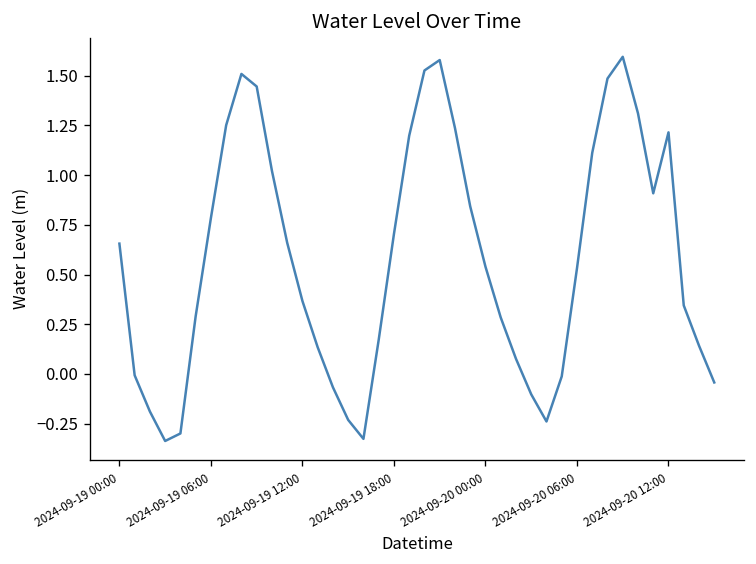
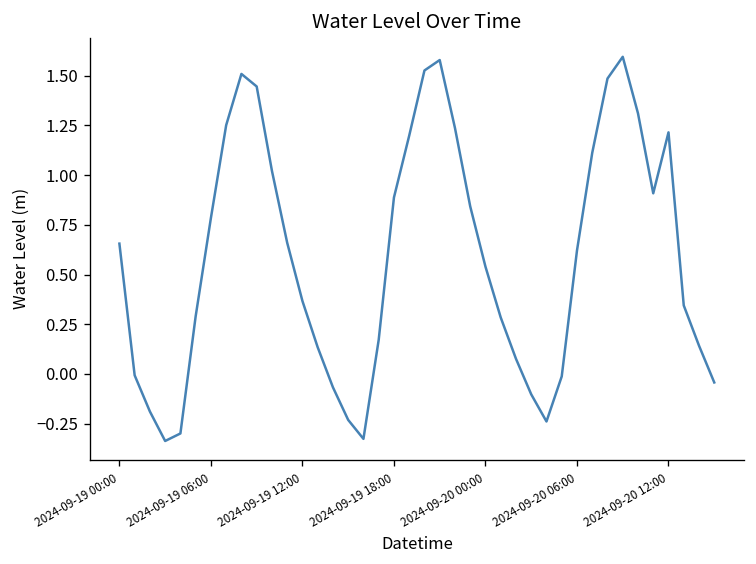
2024-09-19 18:00: 0.70 -> 0.89
2024-09-20 06:00: 0.53 -> 0.62
